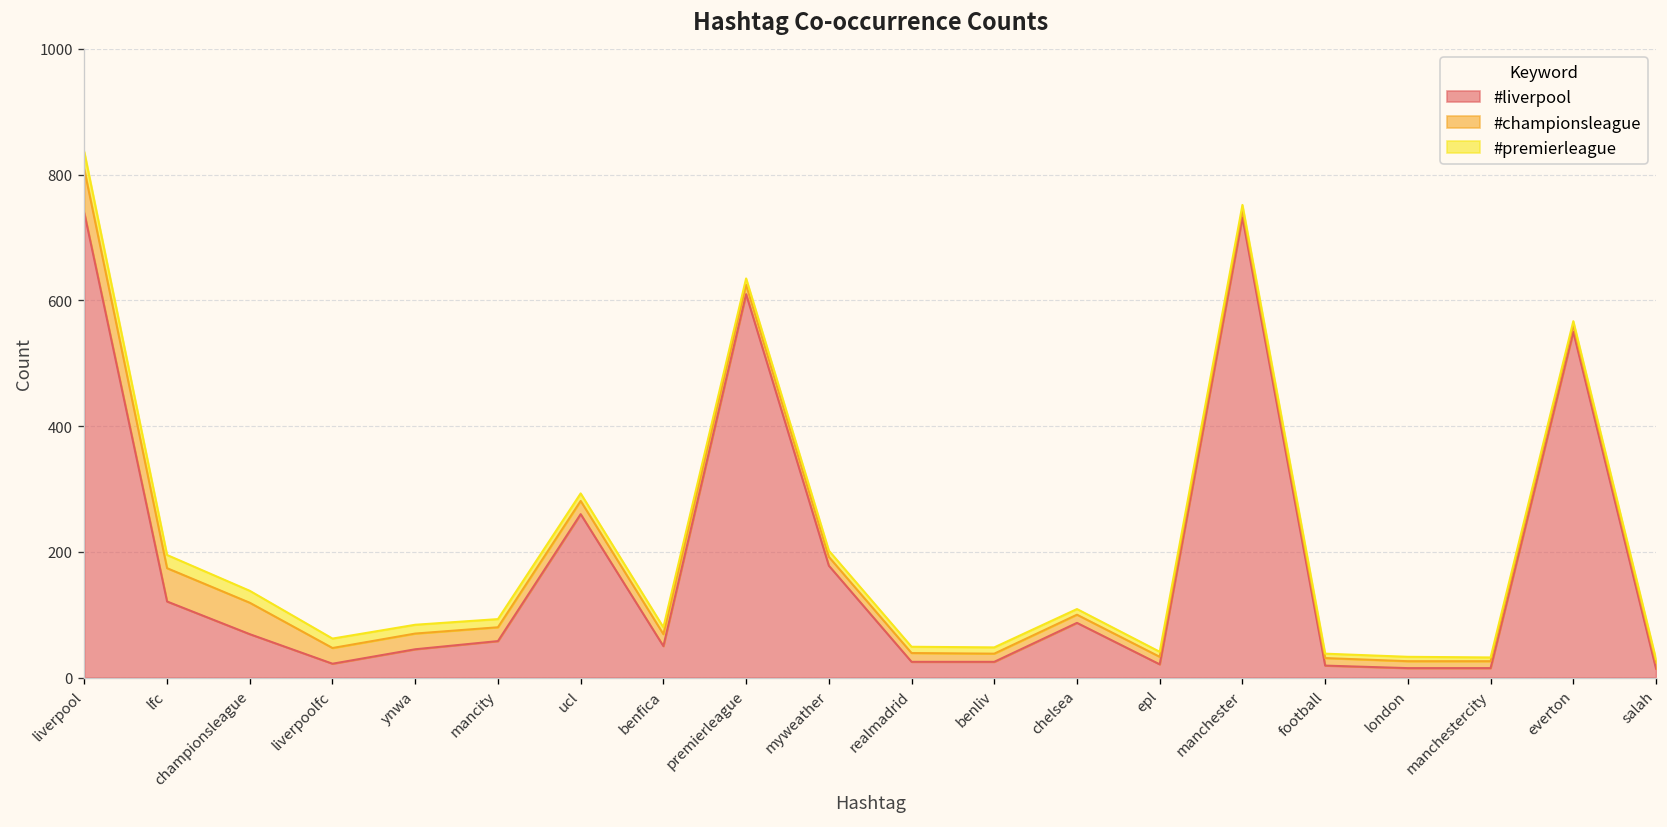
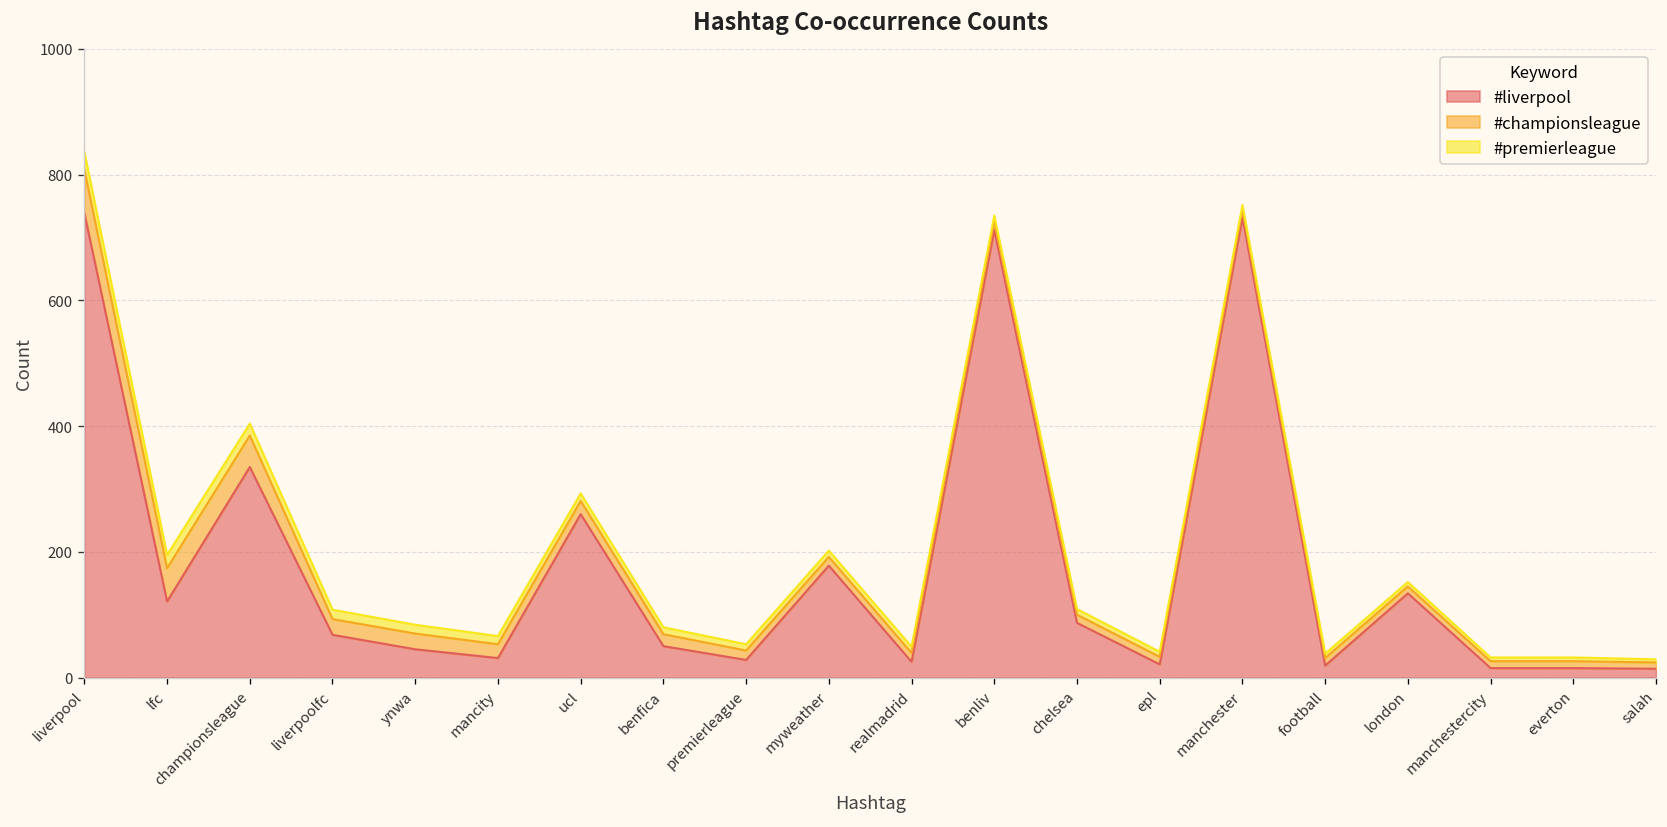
#liverpool, championsleague: 70 -> 340
#liverpool, liverpoolfc: 20 -> 70
#liverpool, mancity: 60 -> 30
#liverpool, premierleague: 610 -> 30
#liverpool, benliv: 30 -> 710
#liverpool, london: 20 -> 130
#liverpool, everton: 550 -> 20
